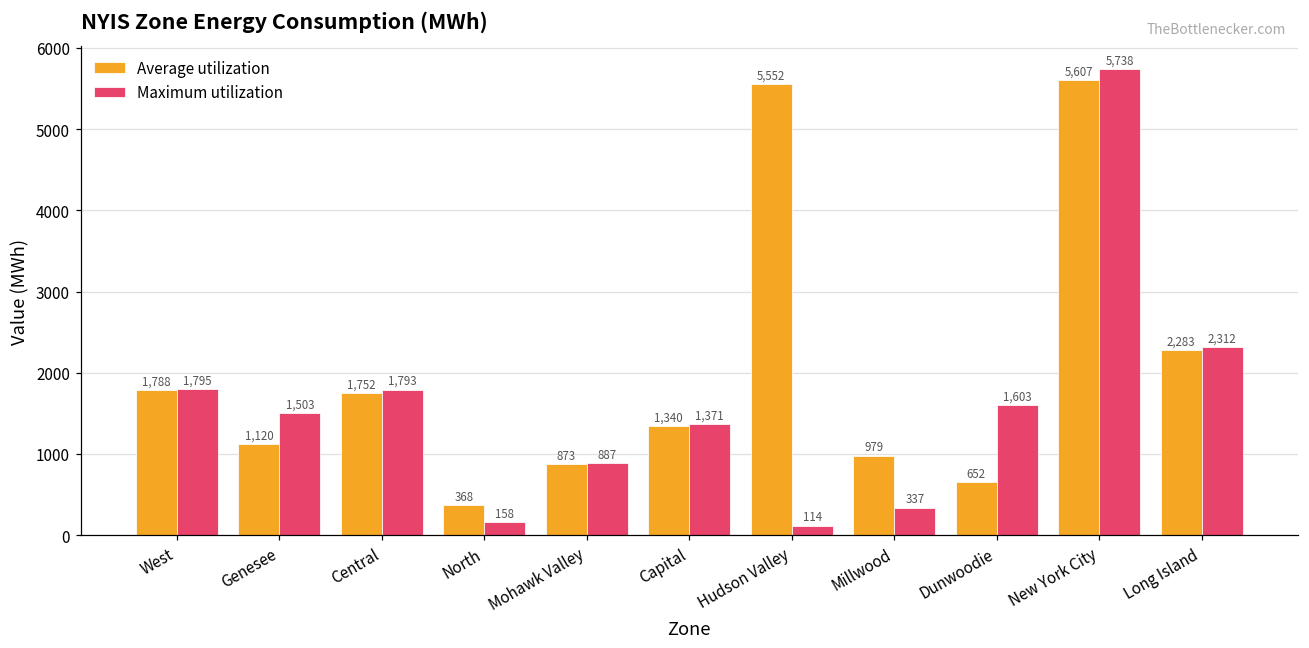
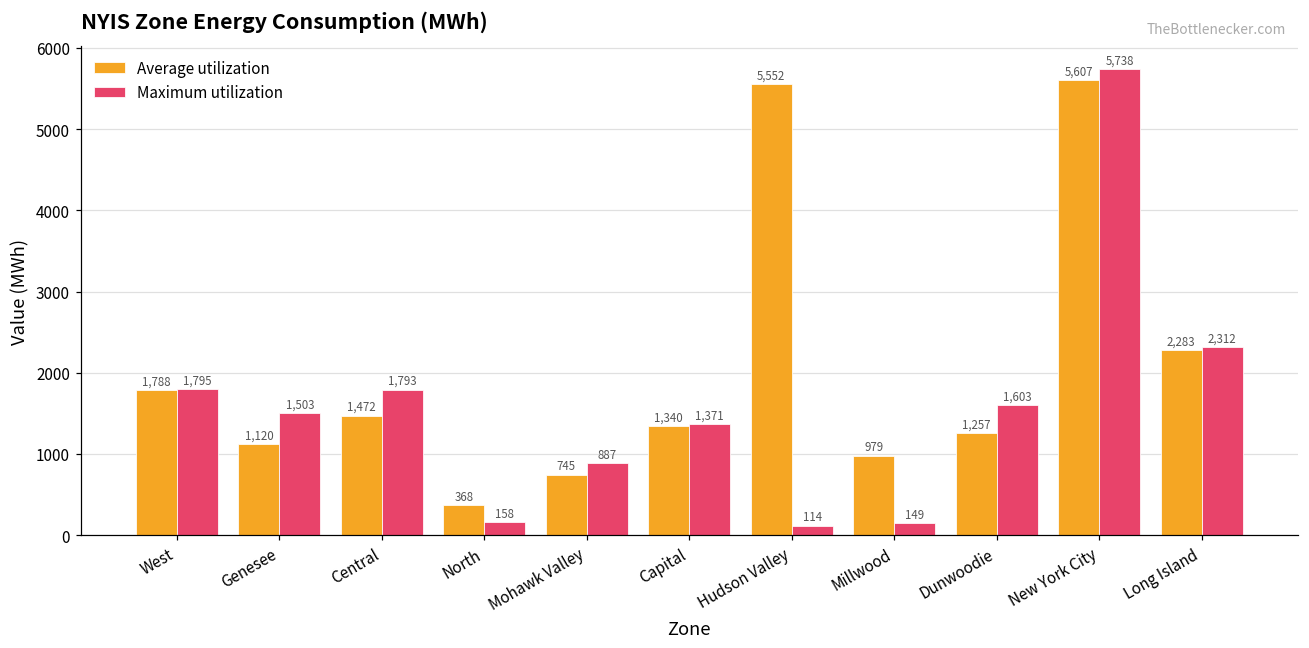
Average utilization, Central: 1,752 -> 1,472
Average utilization, Mohawk Valley: 873 -> 745
Maximum utilization, Millwood: 337 -> 149
Average utilization, Dunwoodie: 652 -> 1,257
